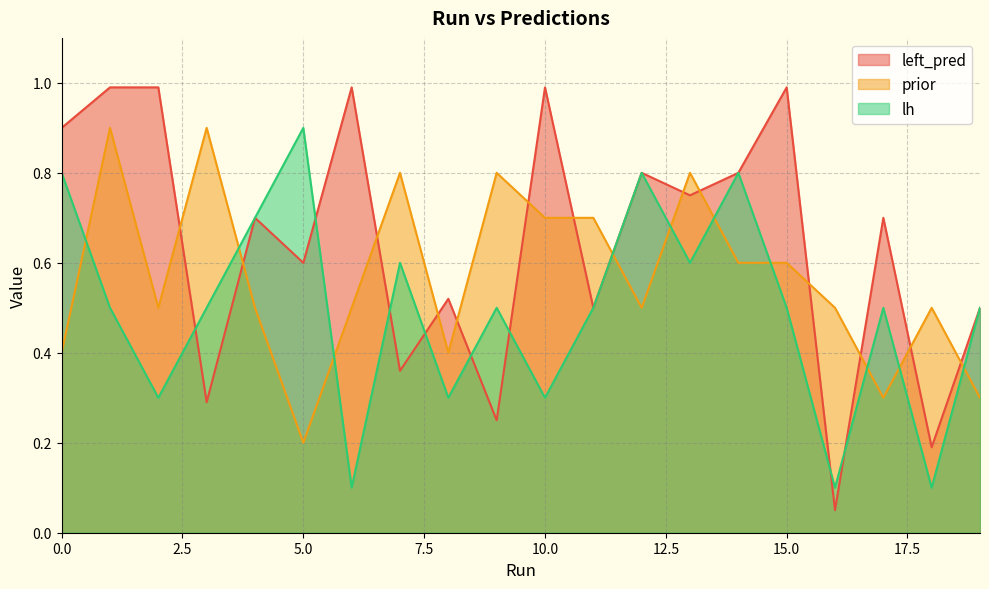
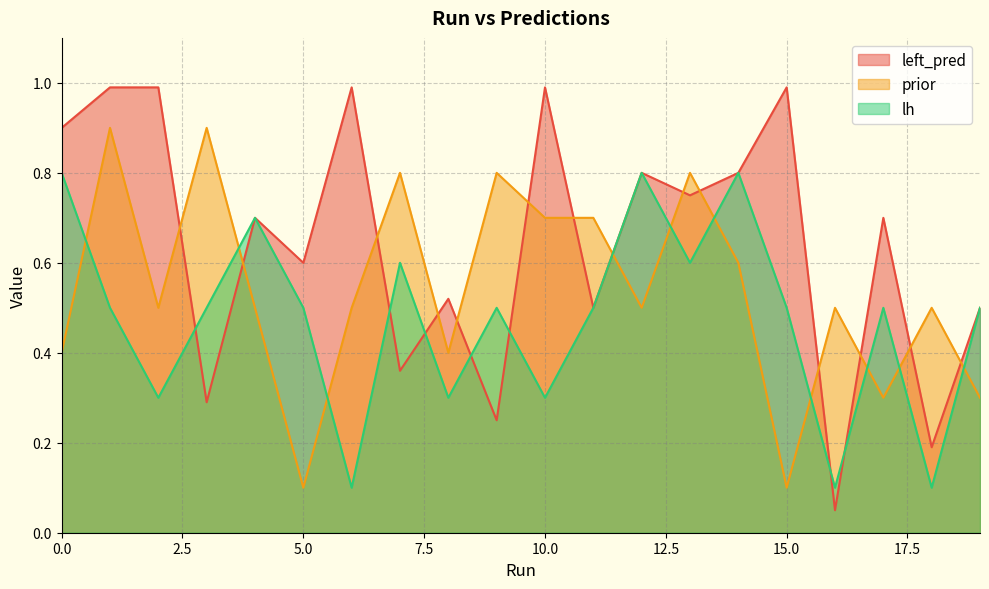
prior, 5.0: 0.2 -> 0.1
lh, 5.0: 0.9 -> 0.5
prior, 15.0: 0.6 -> 0.1
